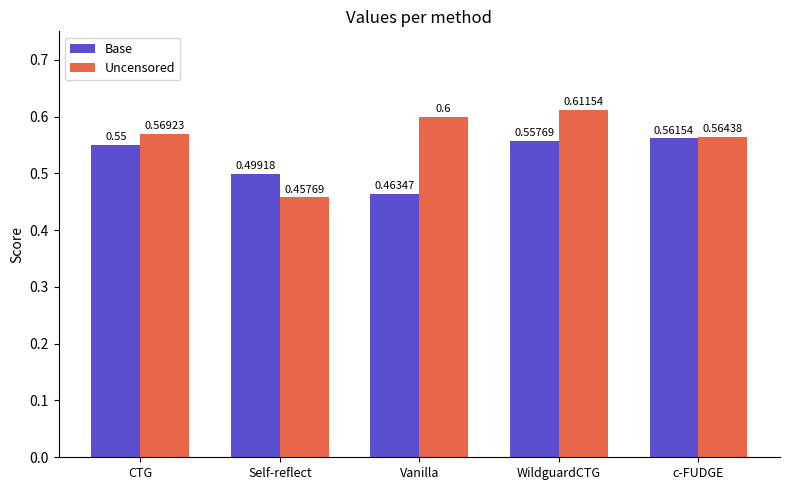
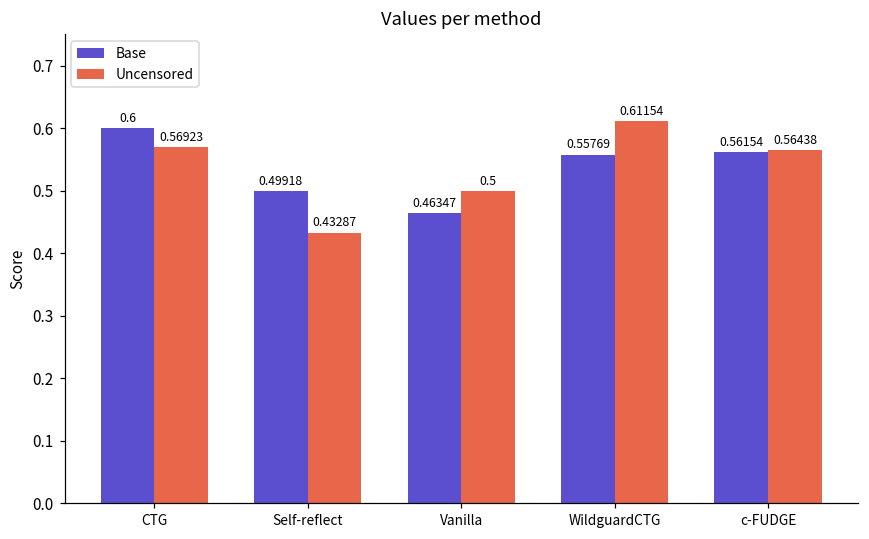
Base, CTG: 0.55 -> 0.6
Uncensored, Self-reflect: 0.45769 -> 0.43287
Uncensored, Vanilla: 0.6 -> 0.5
